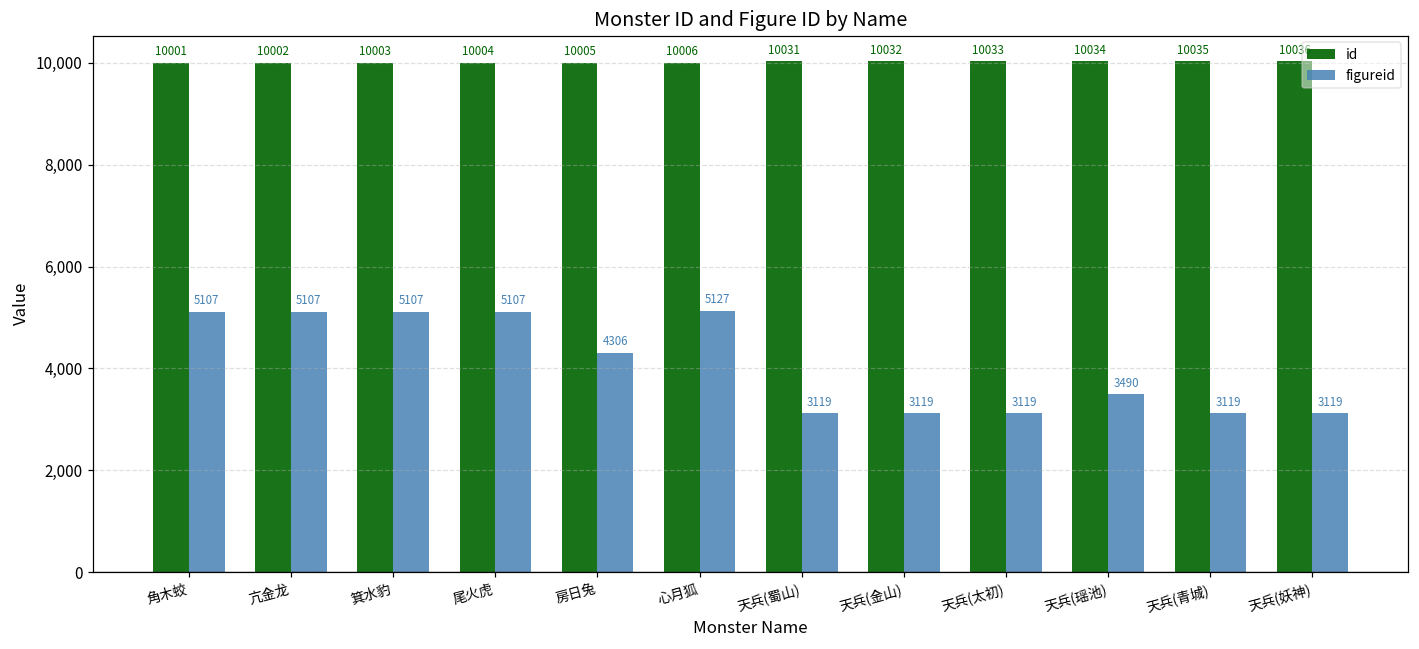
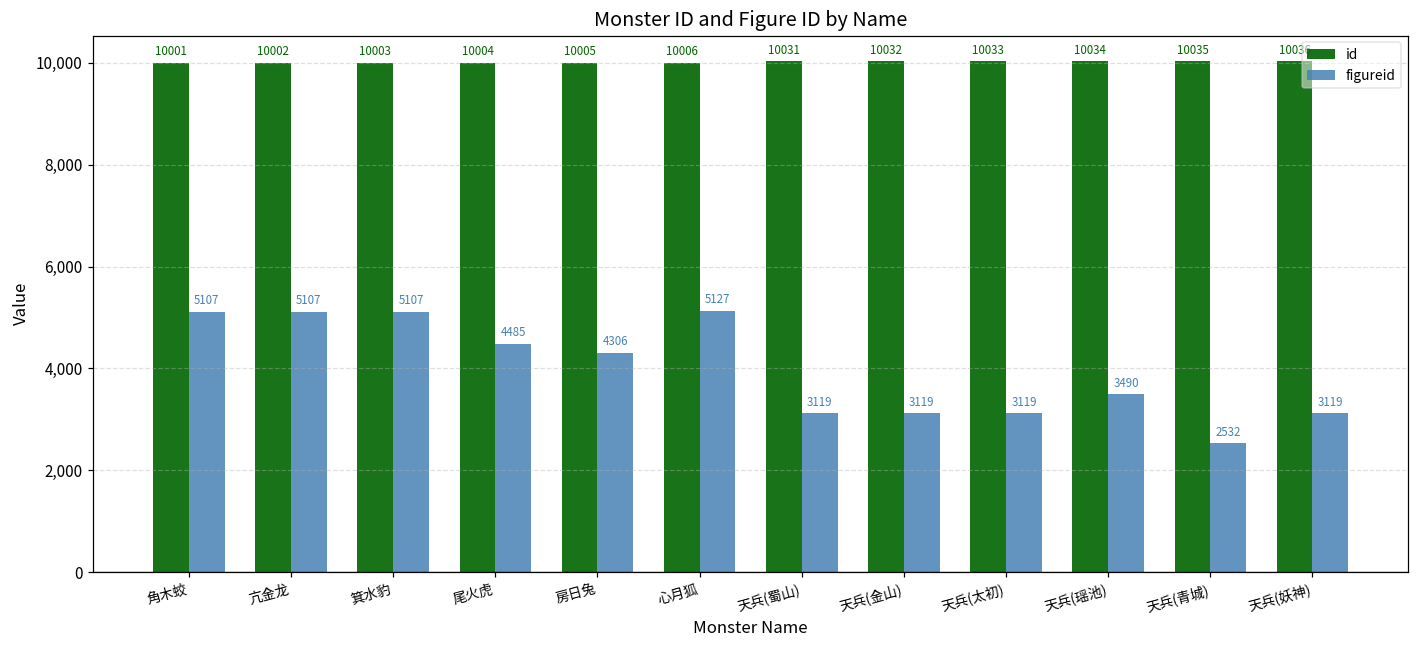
figureid, 尾火虎: 5107 -> 4485
figureid, 天兵(青城): 3119 -> 2532
